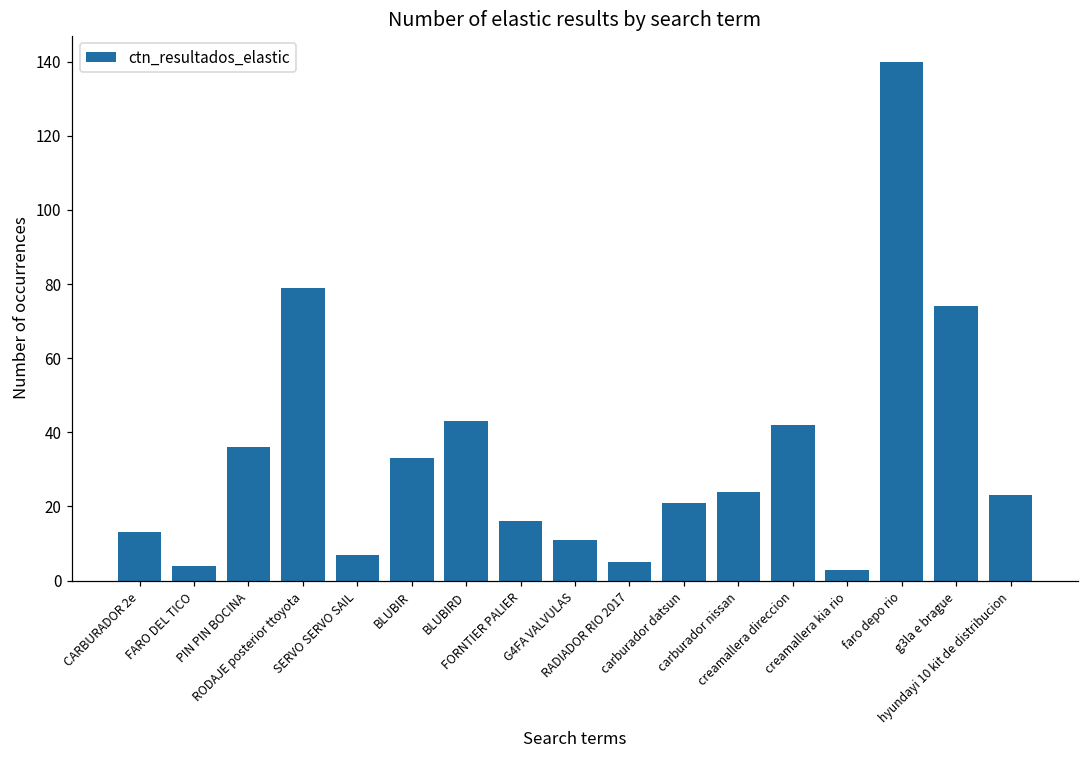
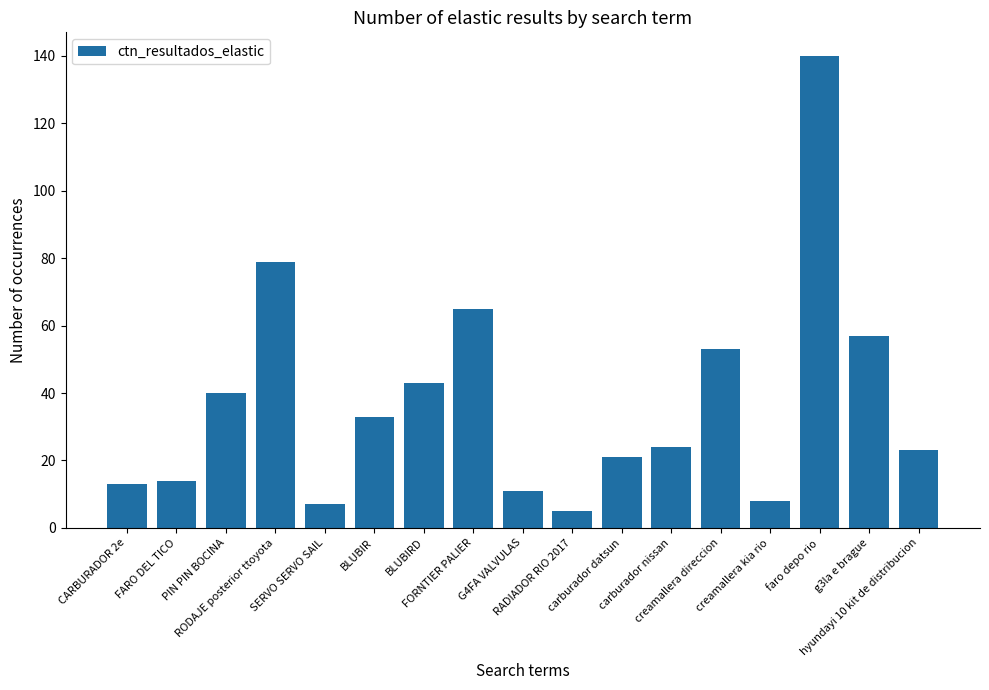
FARO DEL TICO: 4 -> 14
PIN PIN BOCINA: 36 -> 40
FORNTIER PALIER: 16 -> 65
creamallera direccion: 42 -> 53
creamallera kia rio: 3 -> 8
g3la e brague: 74 -> 57
